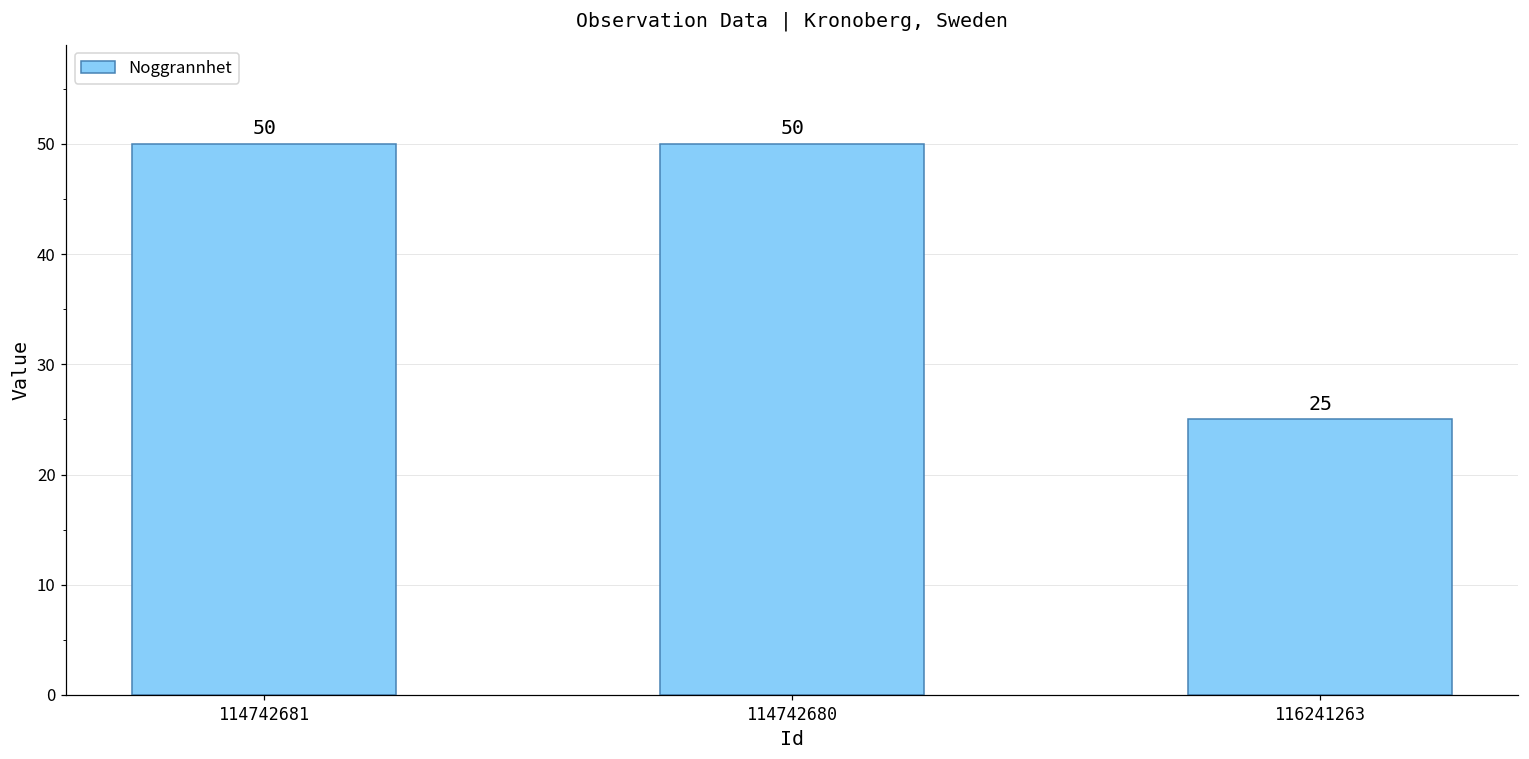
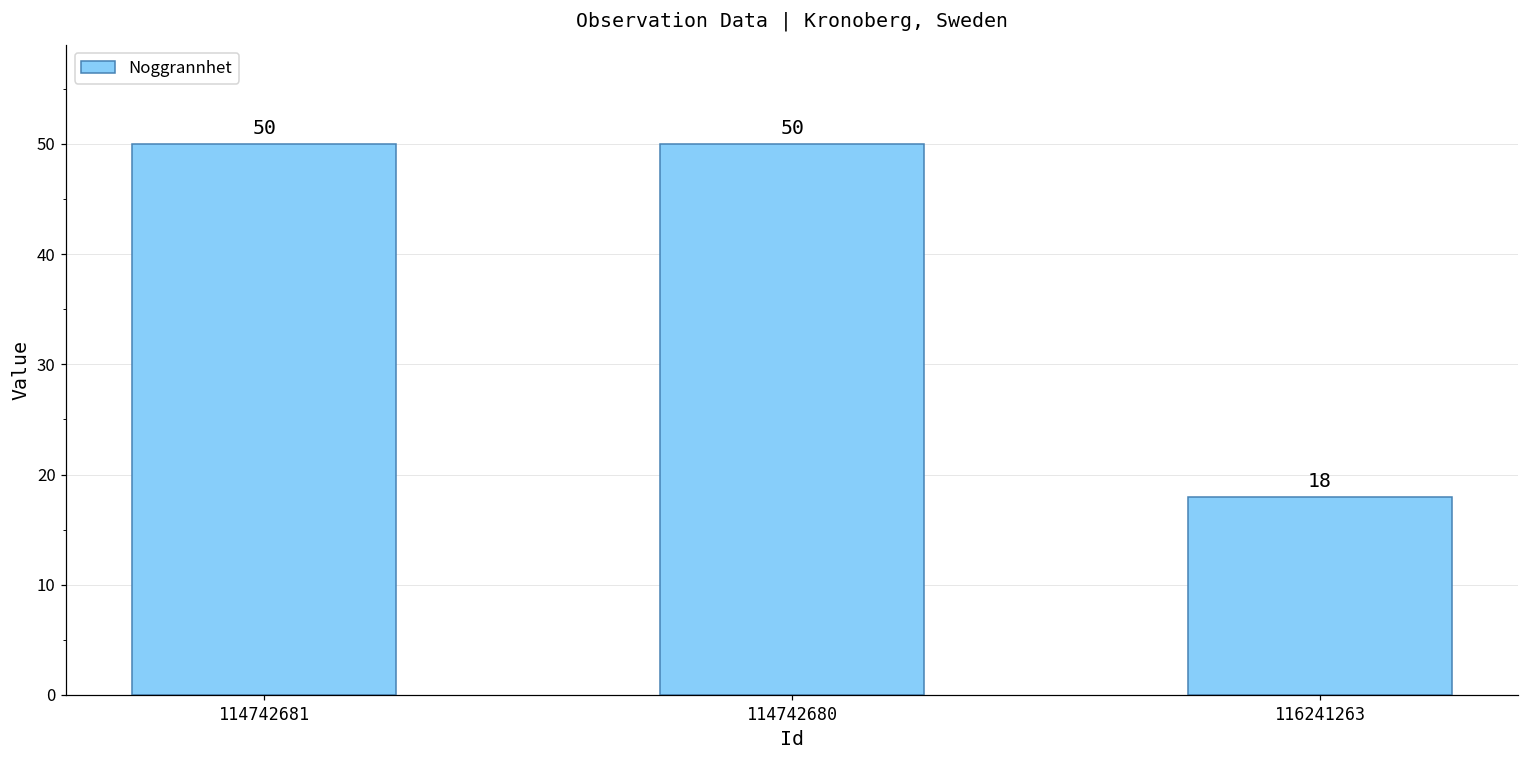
116241263: 25 -> 18
